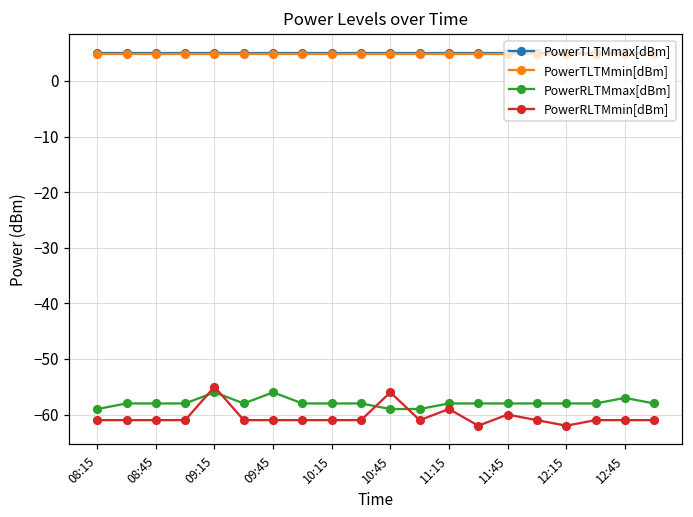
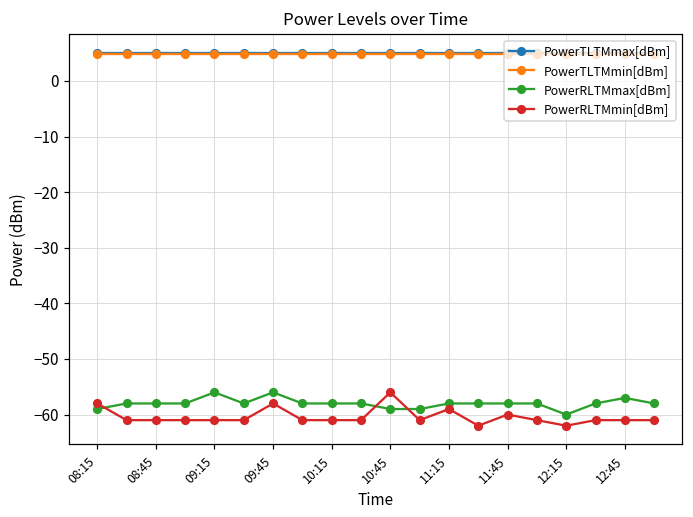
PowerRLTMmin[dBm], 08:15: -61 -> -58
PowerRLTMmin[dBm], 09:15: -55 -> -61
PowerRLTMmin[dBm], 09:45: -61 -> -58
PowerRLTMmax[dBm], 12:15: -58 -> -60
